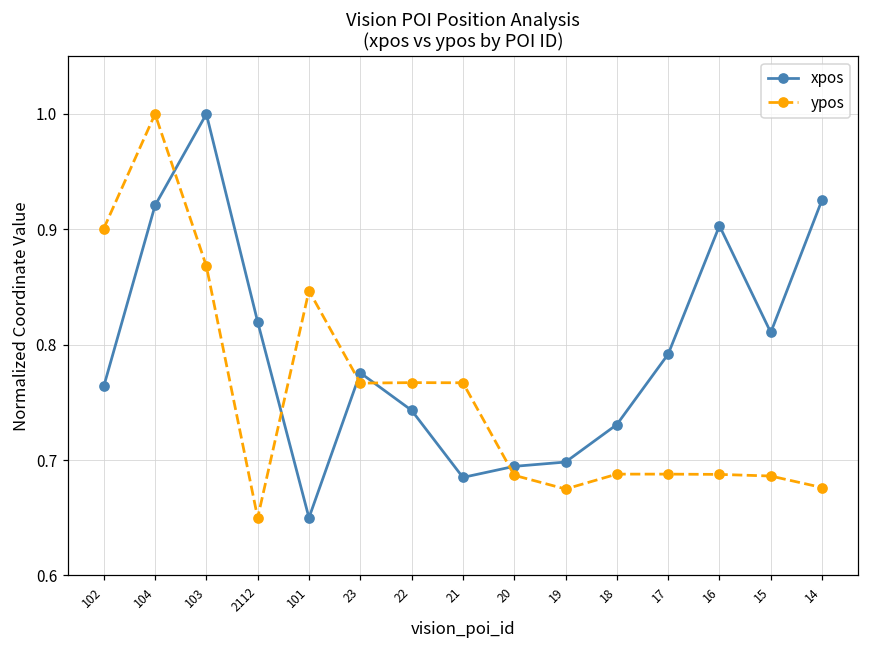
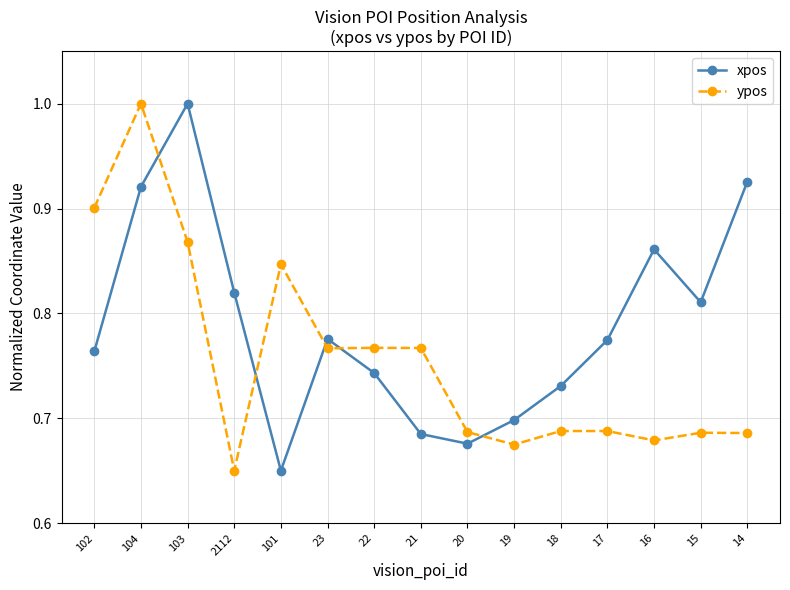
xpos, 20: 0.695 -> 0.676
xpos, 17: 0.792 -> 0.775
xpos, 16: 0.903 -> 0.861
ypos, 16: 0.688 -> 0.679
ypos, 14: 0.676 -> 0.686
